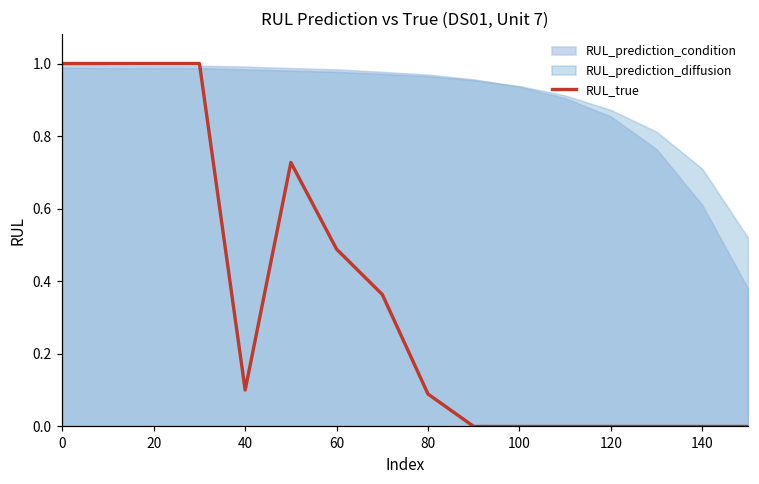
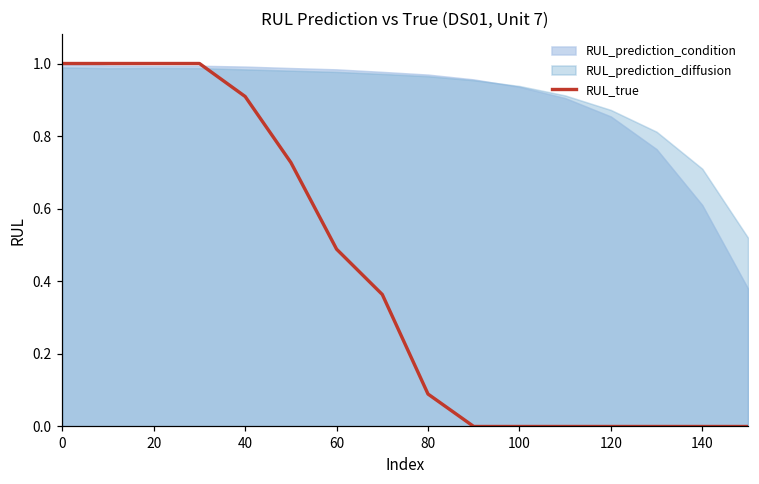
RUL_true, 40: 0.10 -> 0.91
